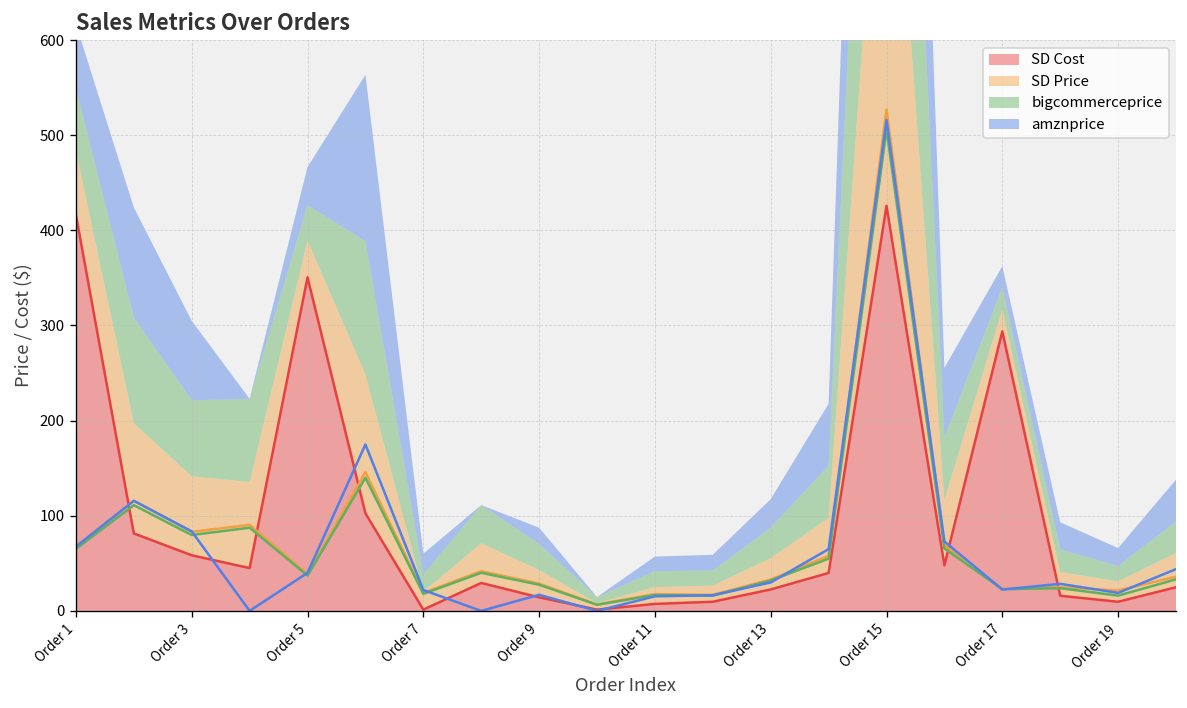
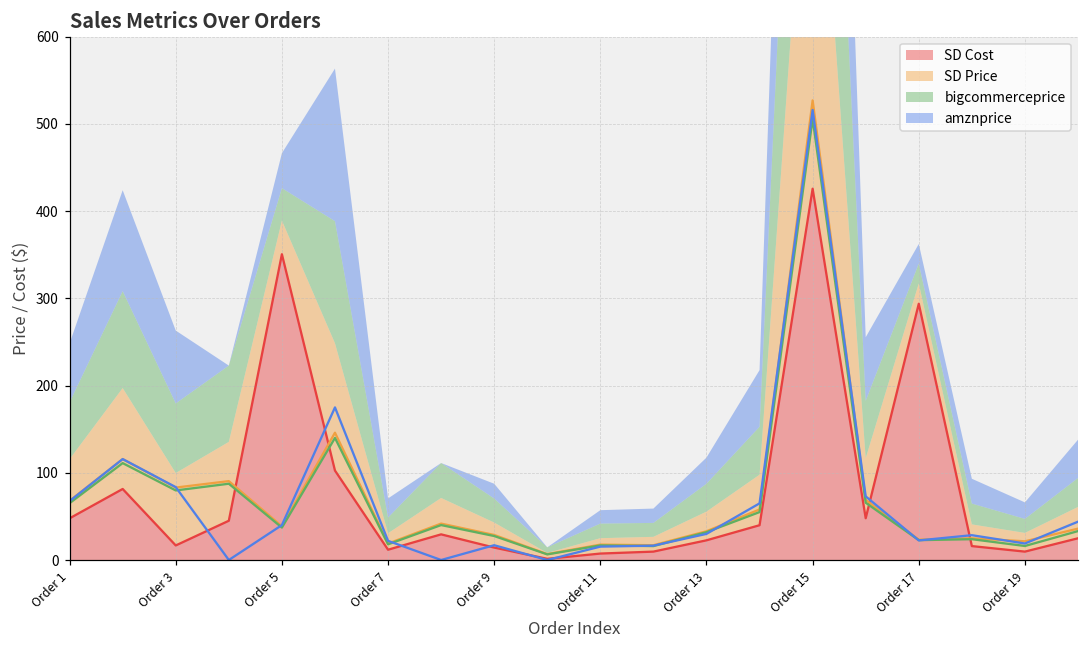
SD Cost, Order 1: 420 -> 50
SD Cost, Order 3: 60 -> 20
SD Cost, Order 7: 0 -> 10
